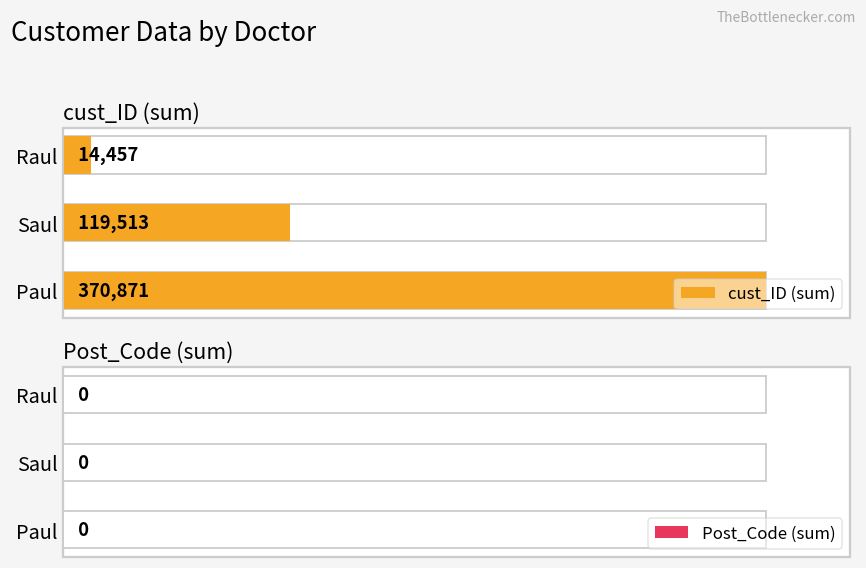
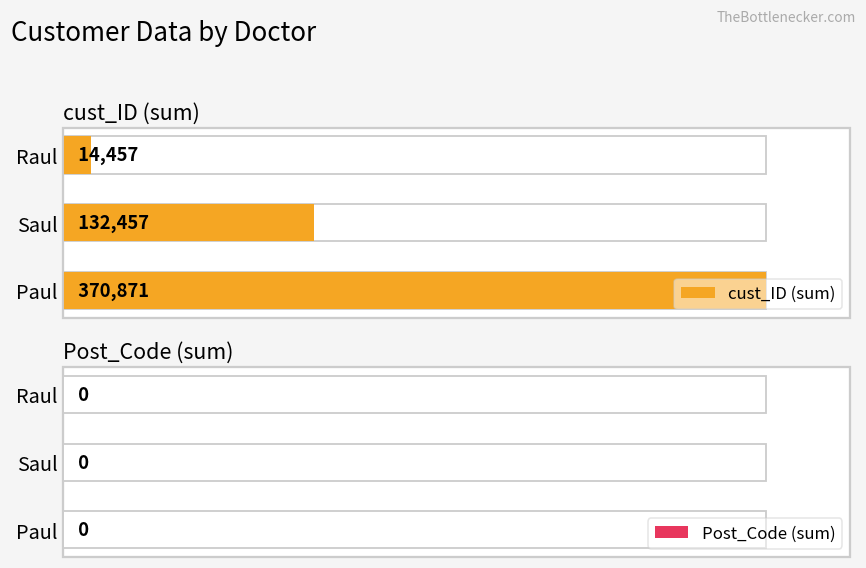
cust_ID (sum), cust_ID (sum), Saul: 119,513 -> 132,457
